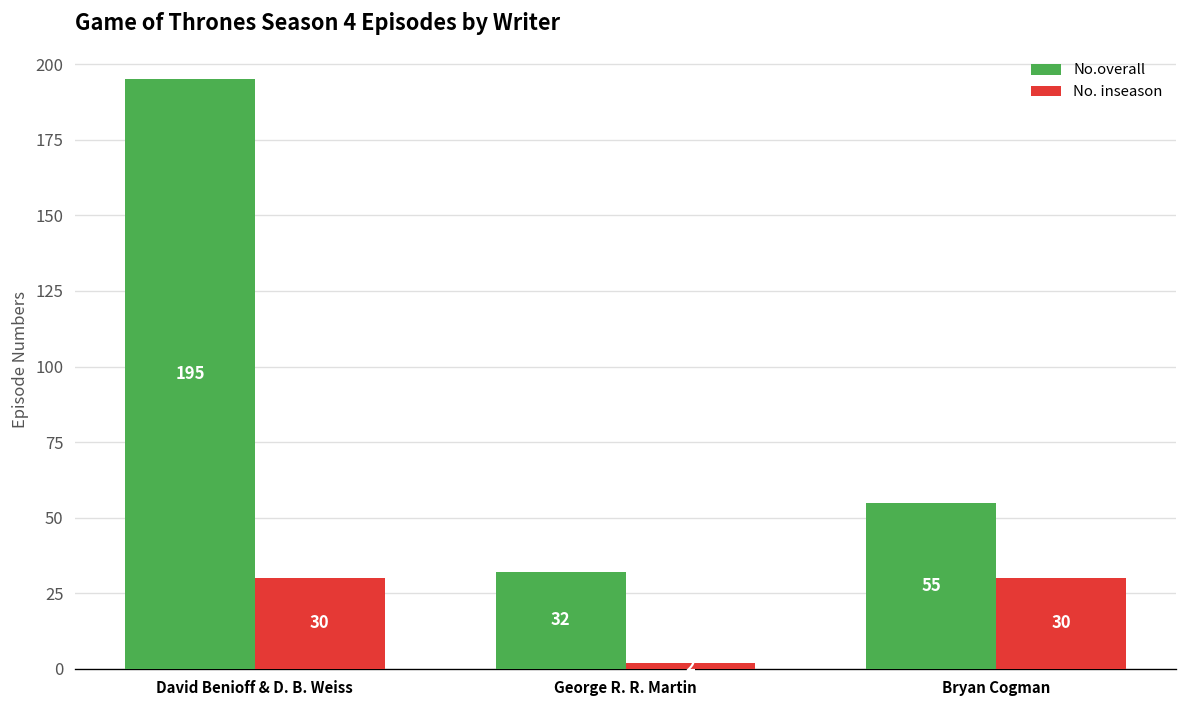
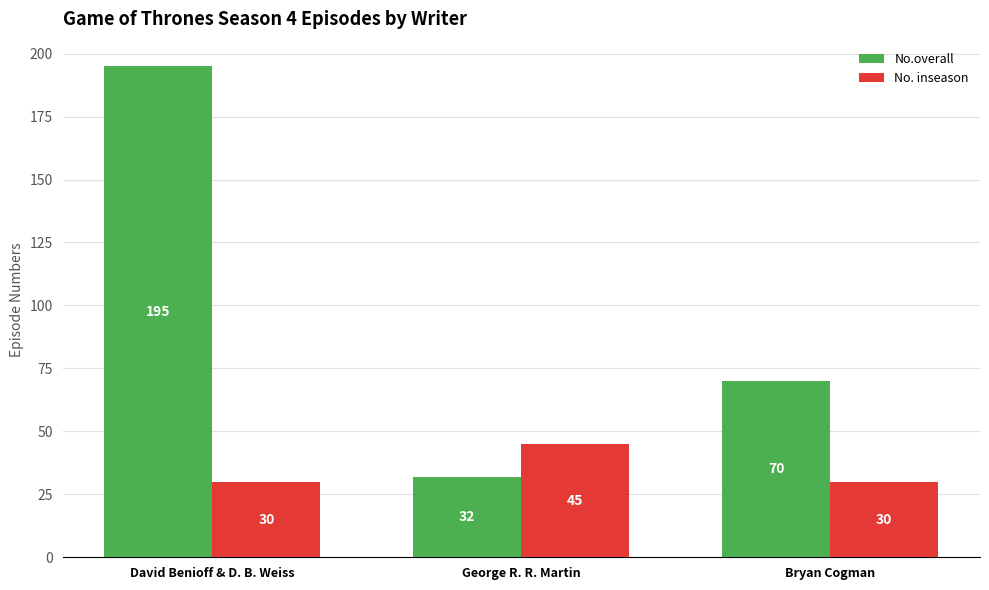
No. inseason, George R. R. Martin: 2 -> 45
No.overall, Bryan Cogman: 55 -> 70
